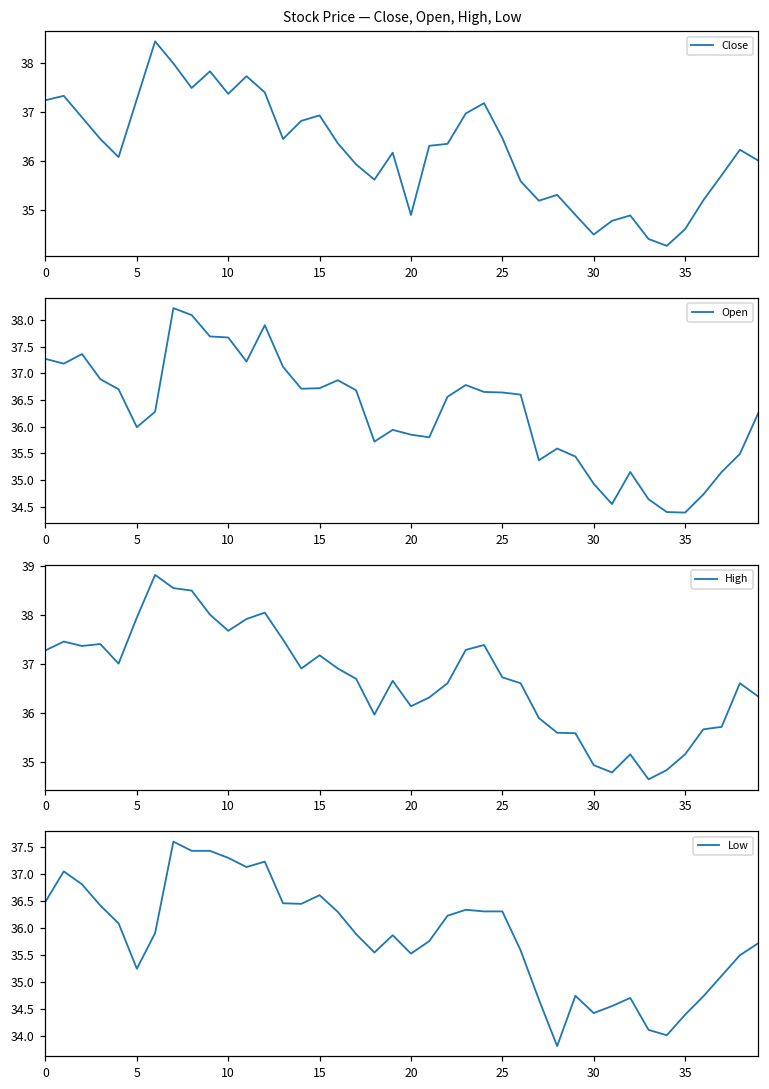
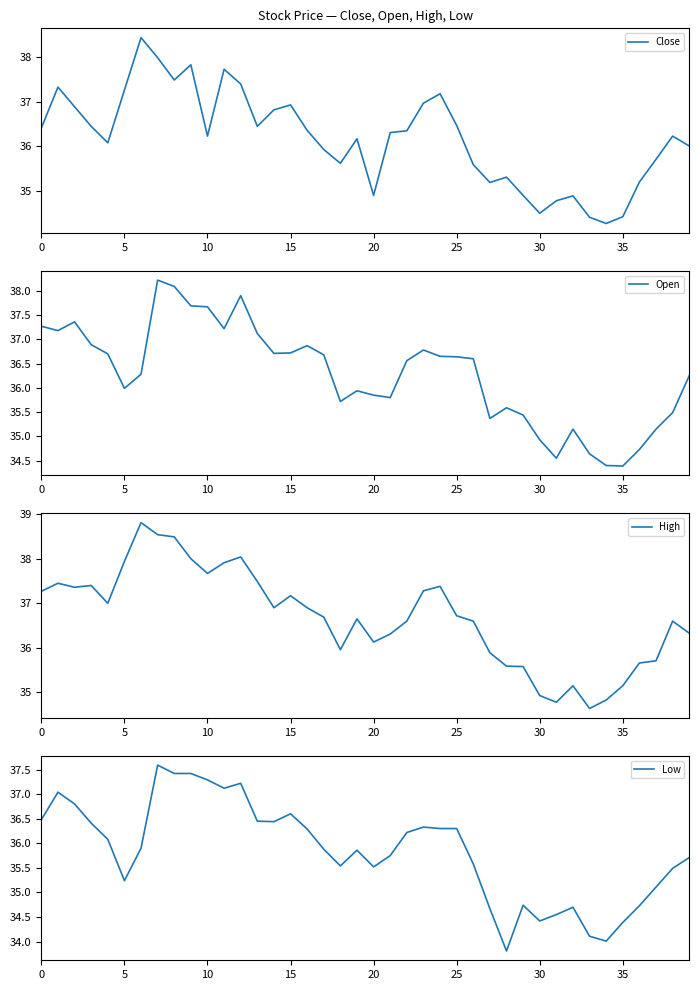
Stock Price — Close, Open, High, Low, 0: 37.2 -> 36.4
Stock Price — Close, Open, High, Low, 10: 37.4 -> 36.2
Stock Price — Close, Open, High, Low, 35: 34.6 -> 34.4
